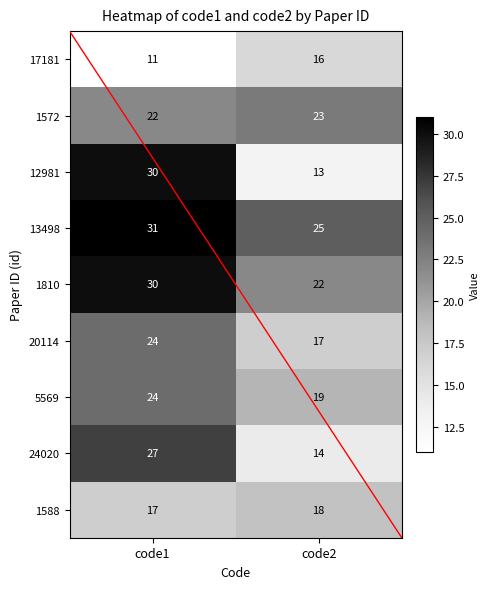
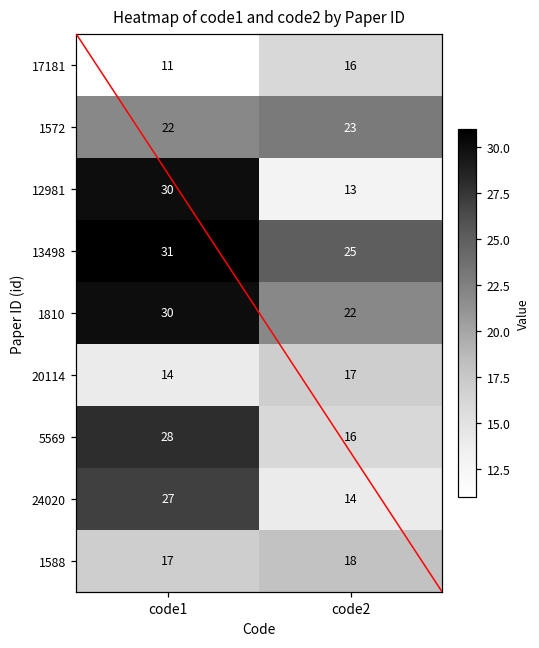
20114, code1: 24 -> 14
5569, code1: 24 -> 28
5569, code2: 19 -> 16
